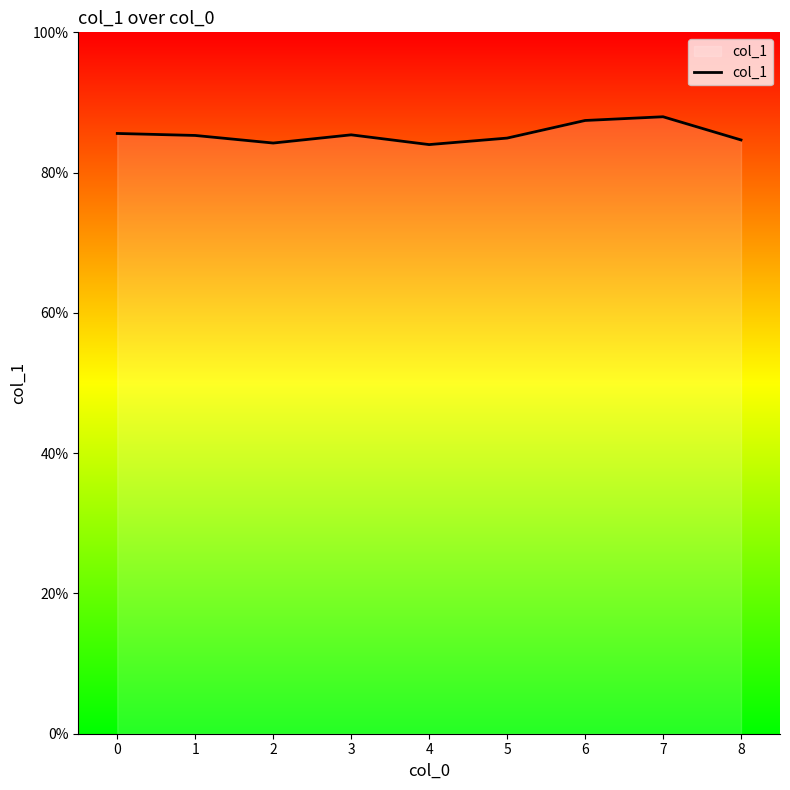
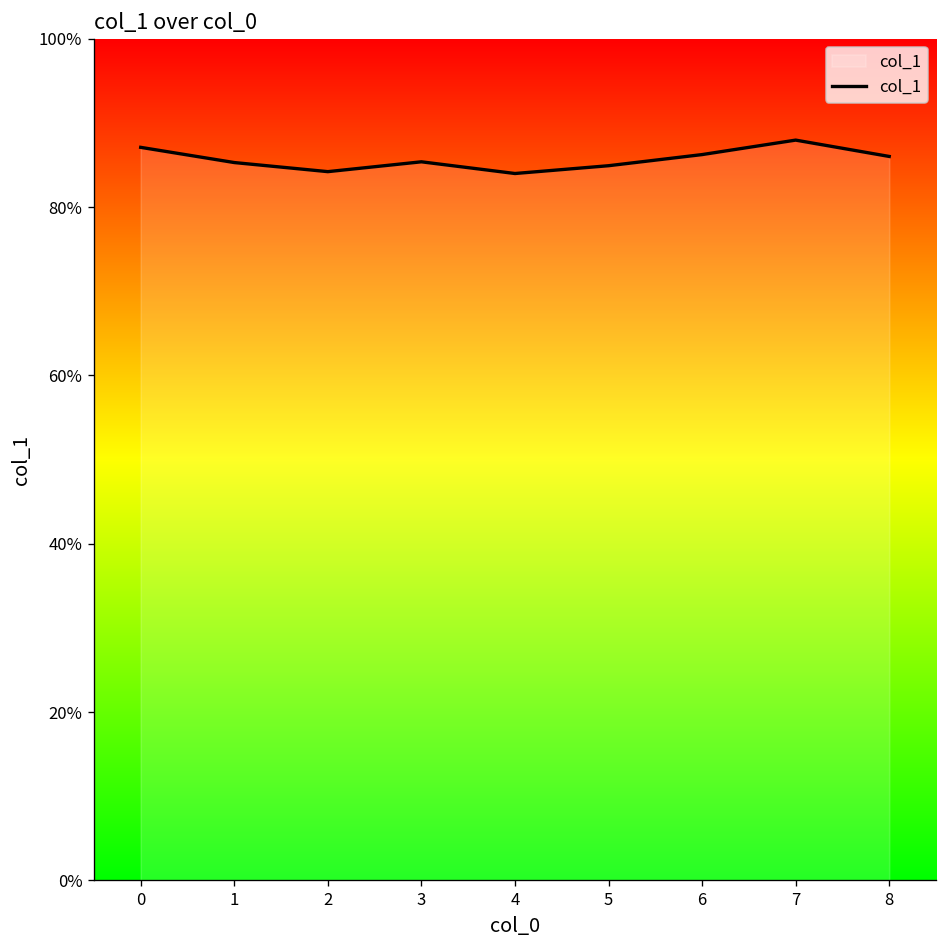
0: 86% -> 87%
6: 87% -> 86%
8: 85% -> 86%
